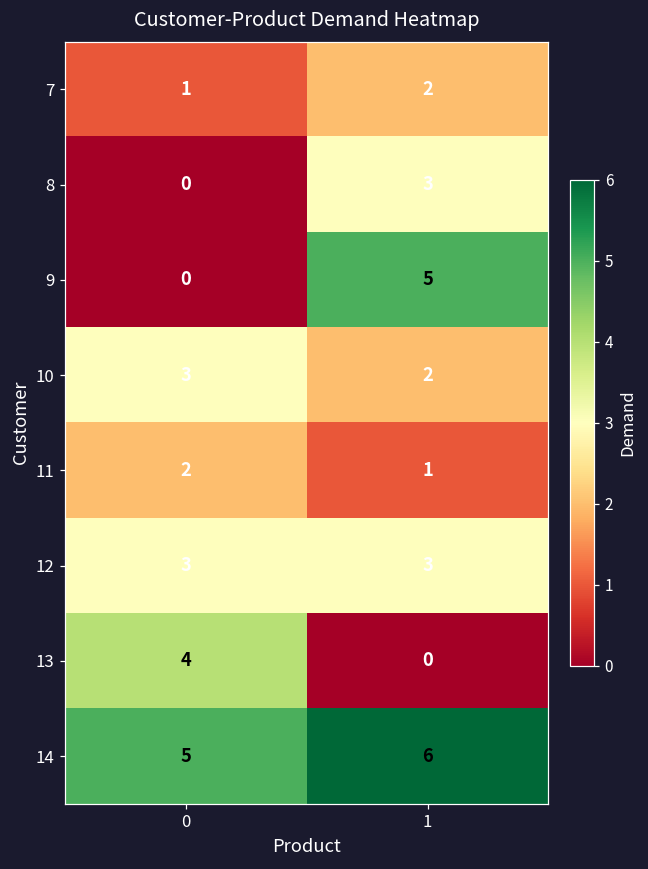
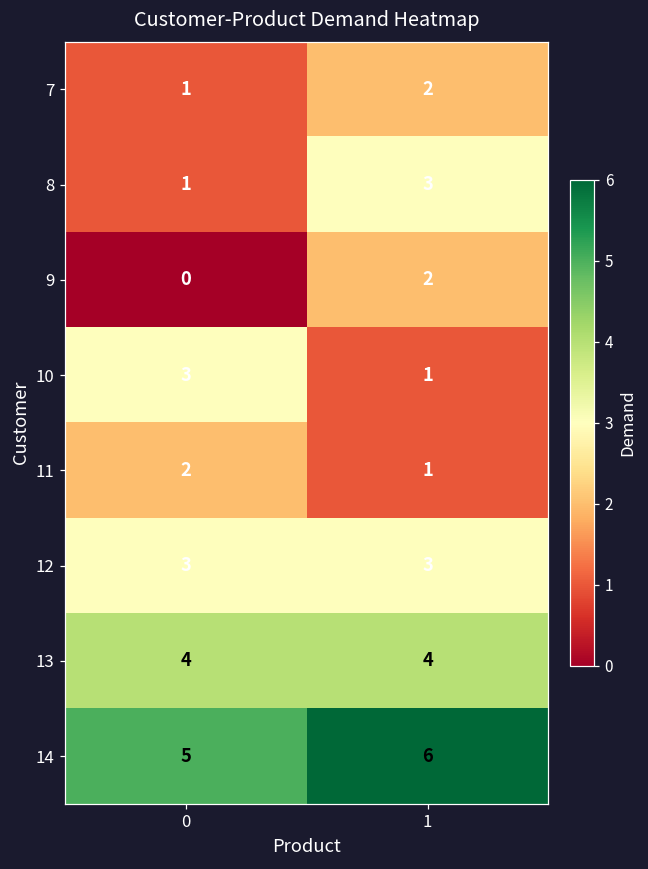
8, 0: 0 -> 1
9, 1: 5 -> 2
10, 1: 2 -> 1
13, 1: 0 -> 4
